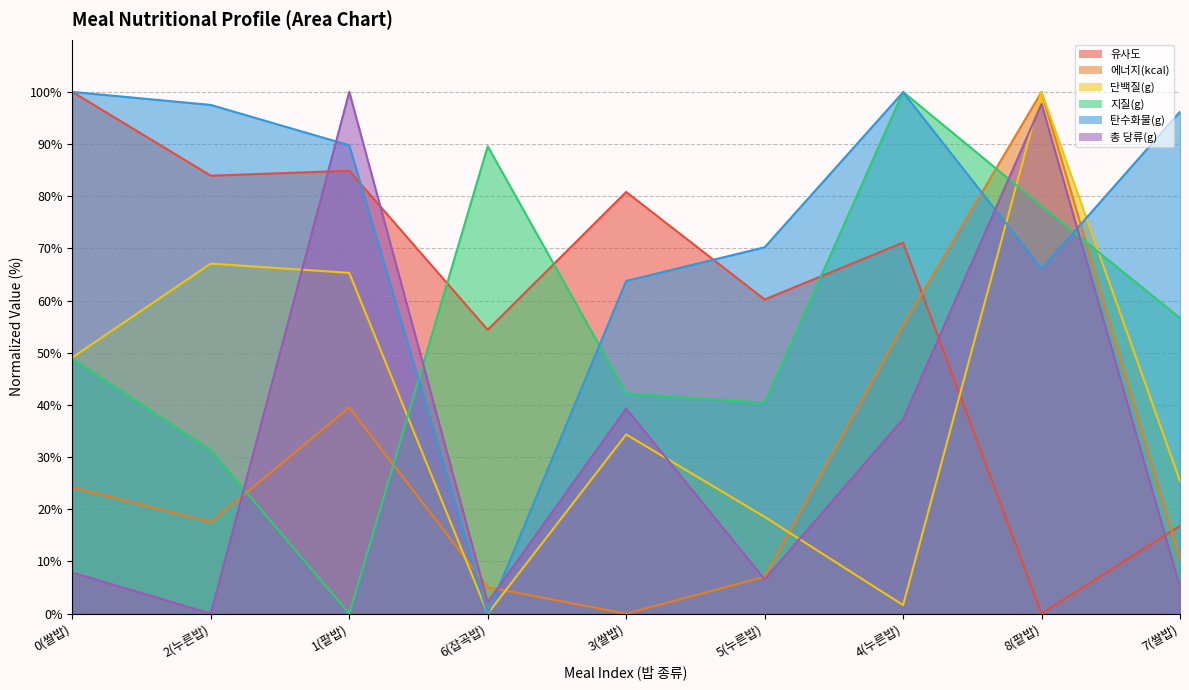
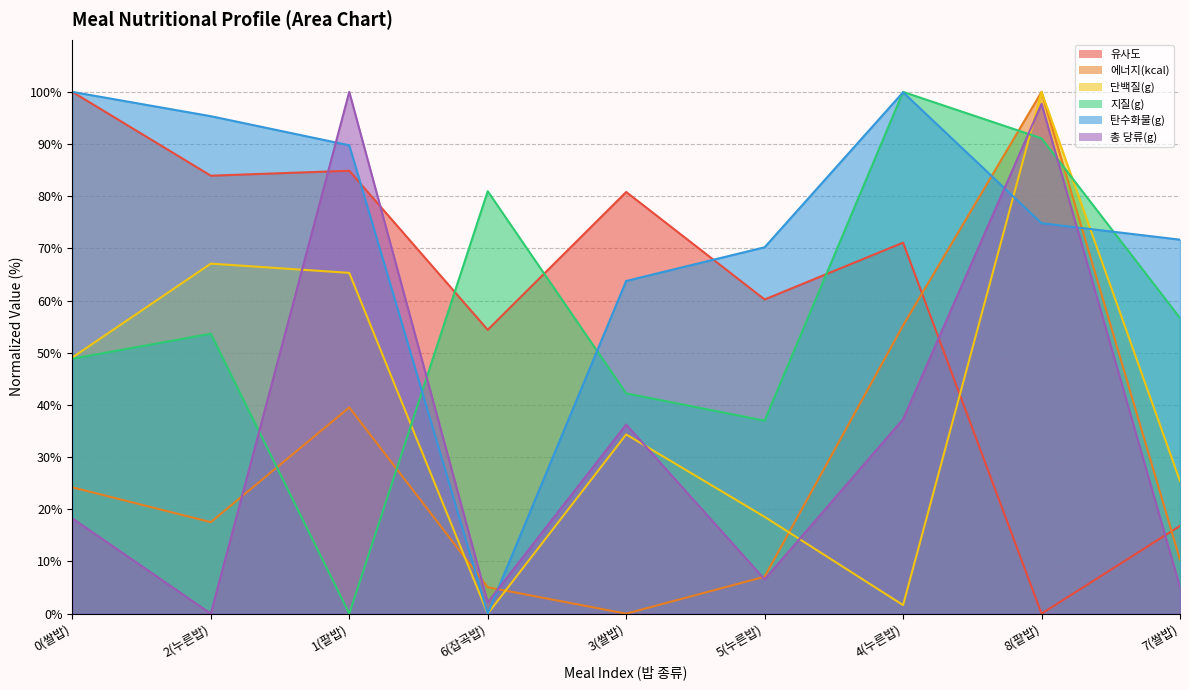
총 당류(g), 0(쌀밥): 8% -> 18%
지질(g), 2(누른밥): 31% -> 54%
탄수화물(g), 2(누른밥): 98% -> 95%
지질(g), 6(잡곡밥): 90% -> 81%
총 당류(g), 3(쌀밥): 39% -> 36%
지질(g), 5(누른밥): 40% -> 37%
지질(g), 8(팥밥): 78% -> 91%
탄수화물(g), 8(팥밥): 66% -> 75%
탄수화물(g), 7(쌀밥): 96% -> 72%
